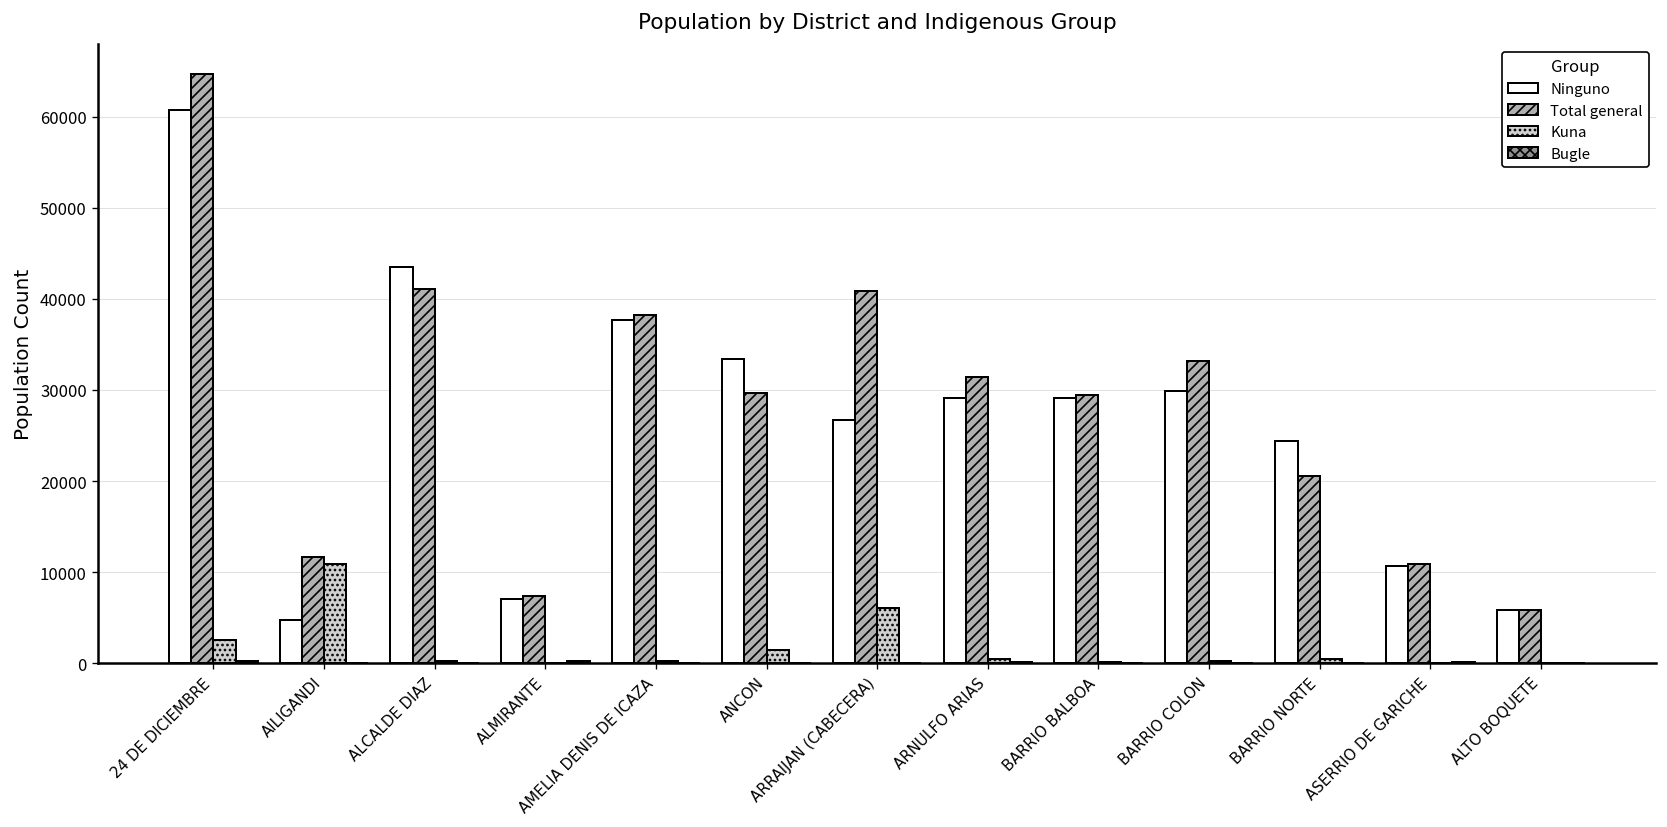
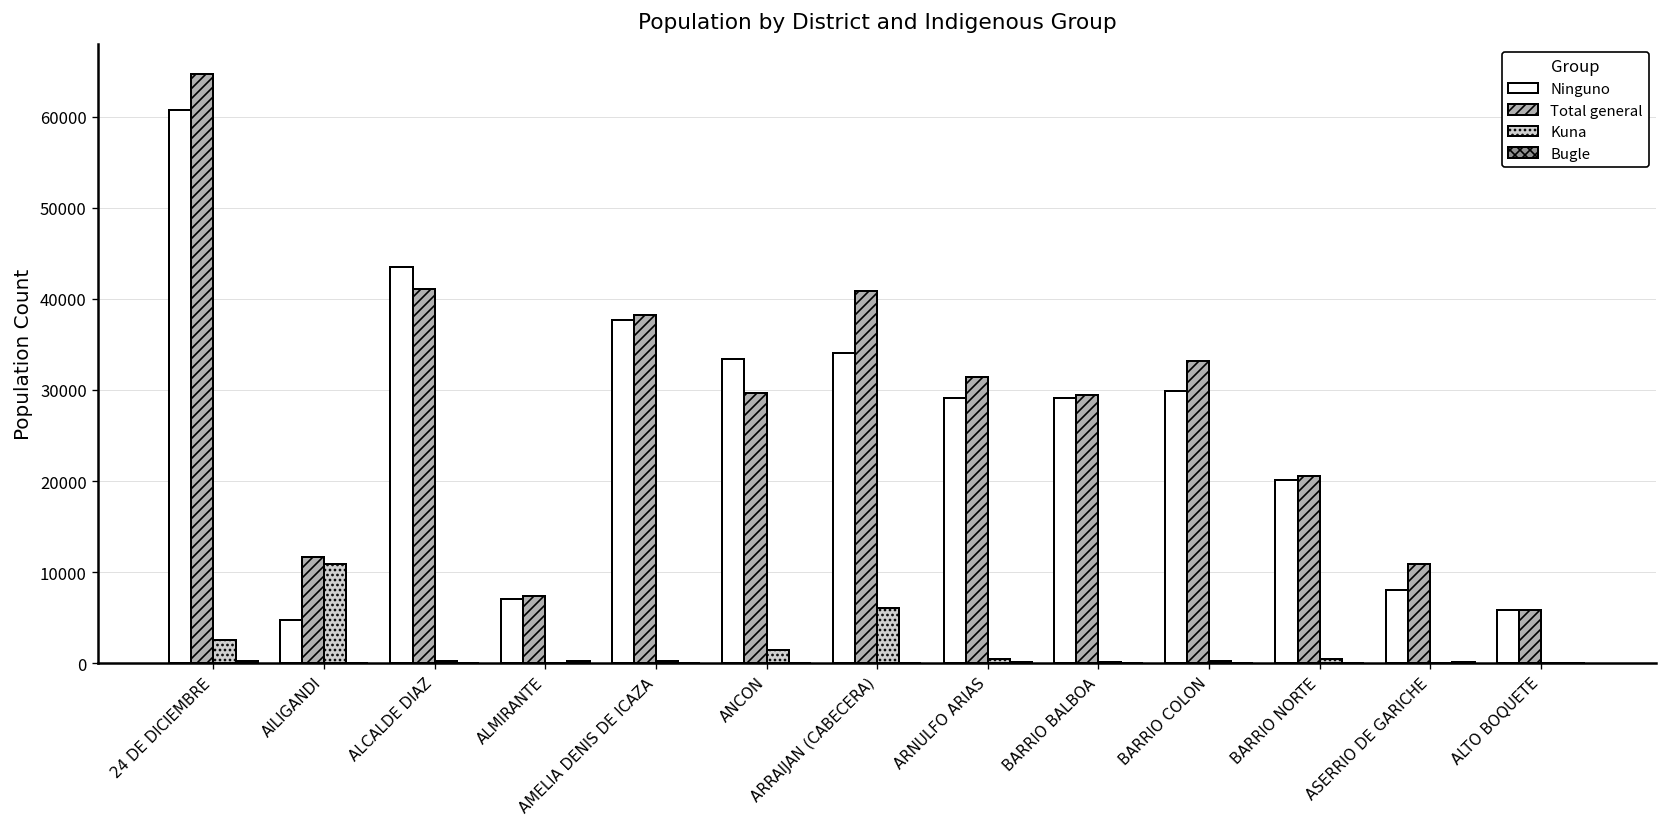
Ninguno, ARRAIJAN (CABECERA): 27000 -> 34000
Ninguno, BARRIO NORTE: 24000 -> 20000
Ninguno, ASERRIO DE GARICHE: 11000 -> 8000
